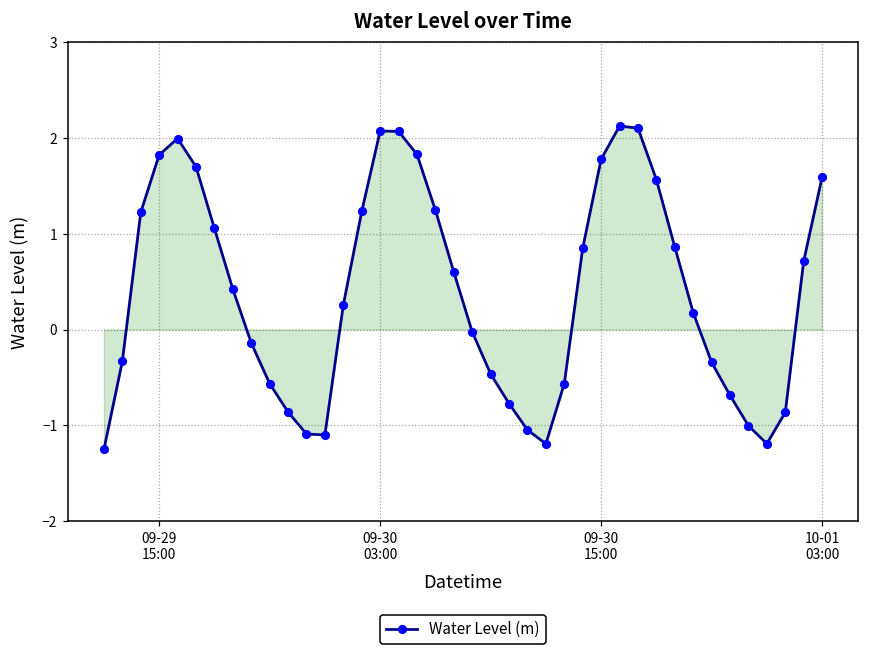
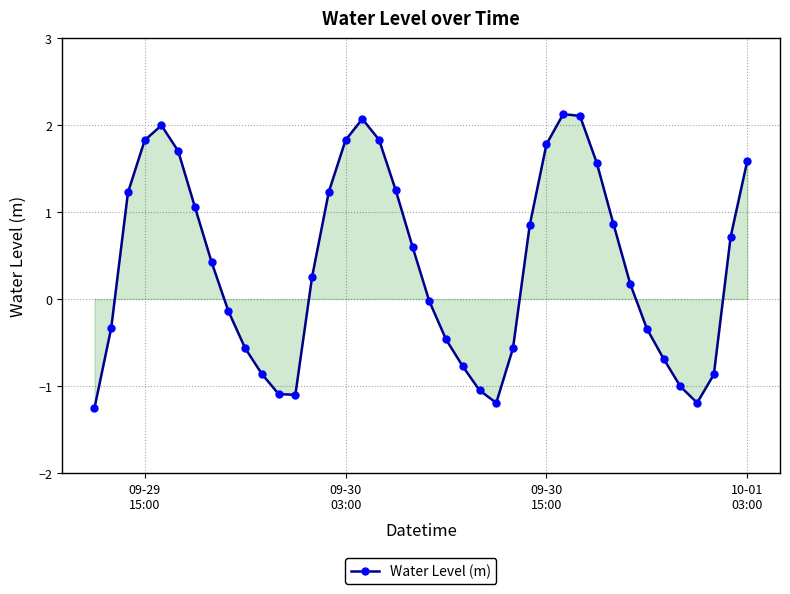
Water Level (m), 09-30 03:00: 2.1 -> 1.8
